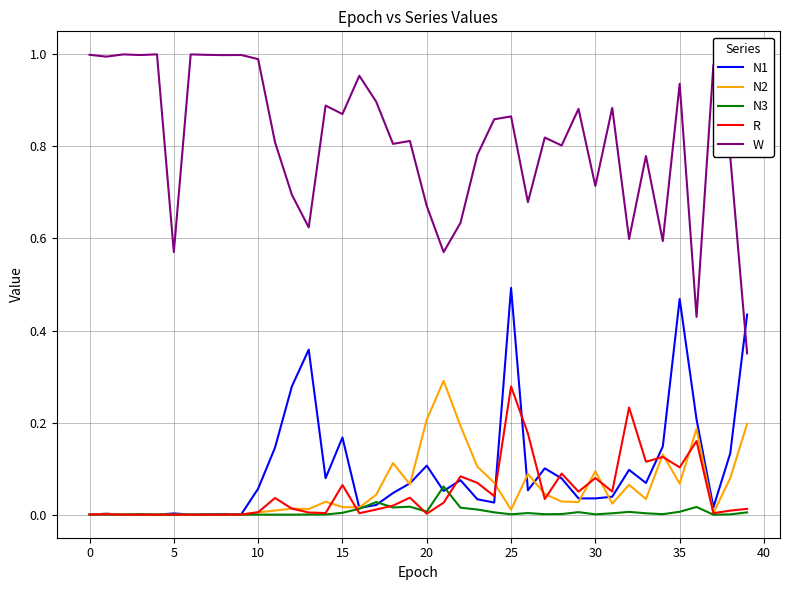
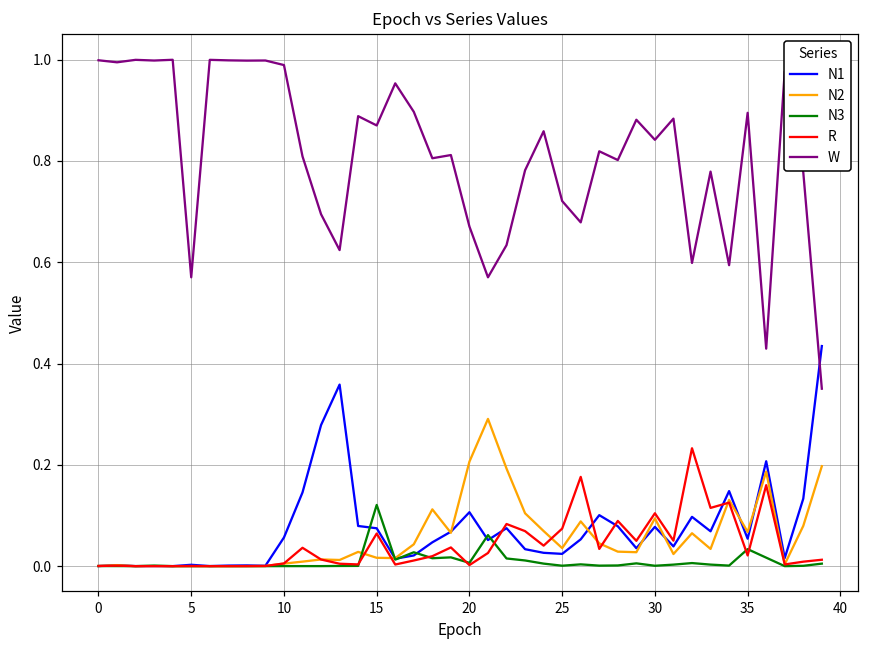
N1, 15: 0.17 -> 0.07
N3, 15: 0.00 -> 0.12
N1, 25: 0.49 -> 0.02
N2, 25: 0.01 -> 0.04
R, 25: 0.28 -> 0.07
W, 25: 0.86 -> 0.72
N1, 30: 0.04 -> 0.08
R, 30: 0.08 -> 0.10
W, 30: 0.71 -> 0.84
N1, 35: 0.47 -> 0.05
N3, 35: 0.01 -> 0.03
R, 35: 0.10 -> 0.02
W, 35: 0.94 -> 0.90
